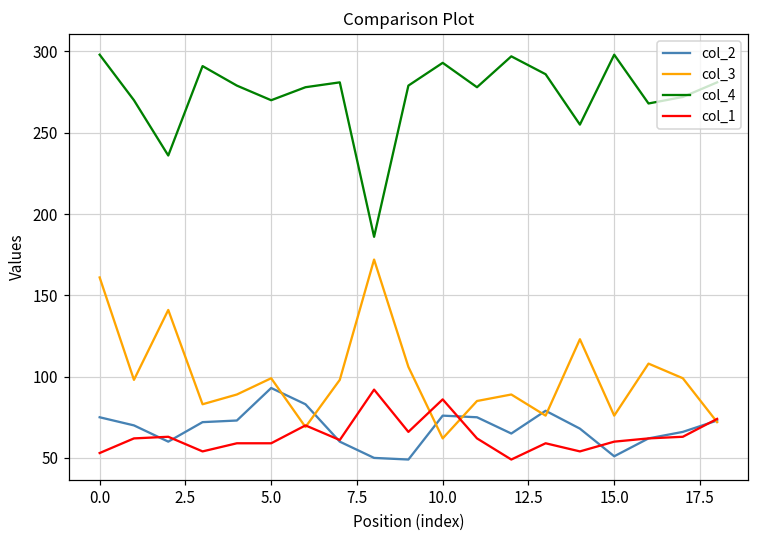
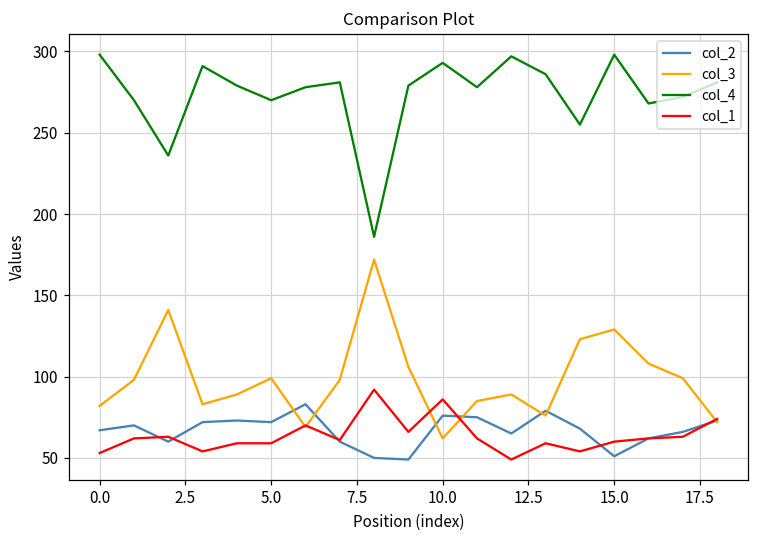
col_2, 0.0: 75 -> 67
col_3, 0.0: 161 -> 82
col_2, 5.0: 93 -> 72
col_3, 15.0: 76 -> 129
